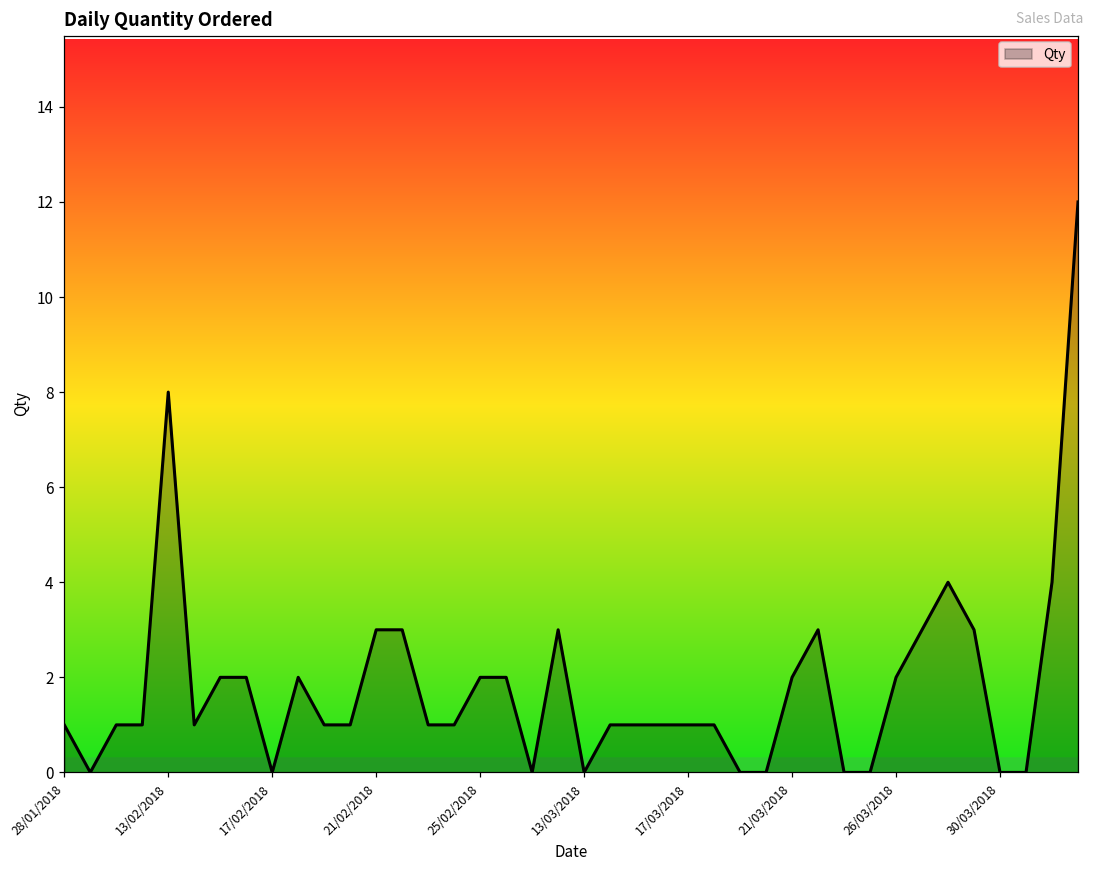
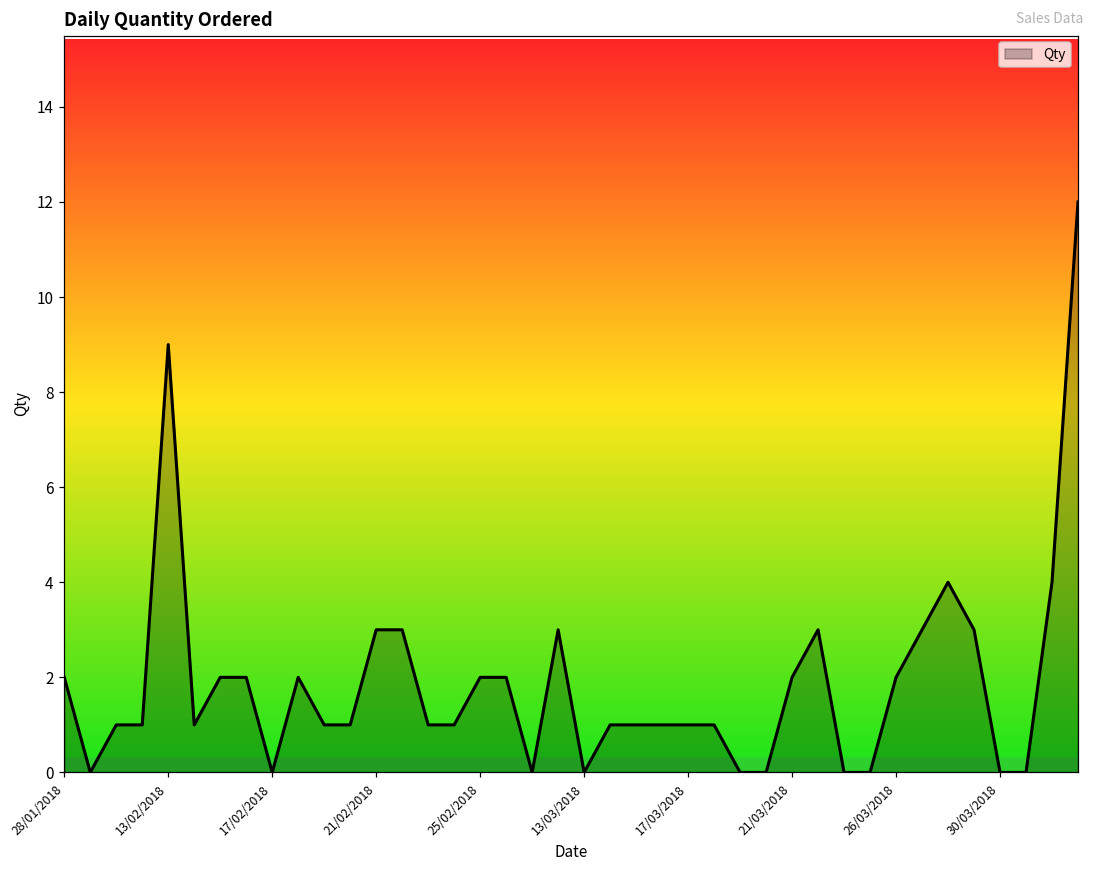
28/01/2018: 1 -> 2
13/02/2018: 8 -> 9
